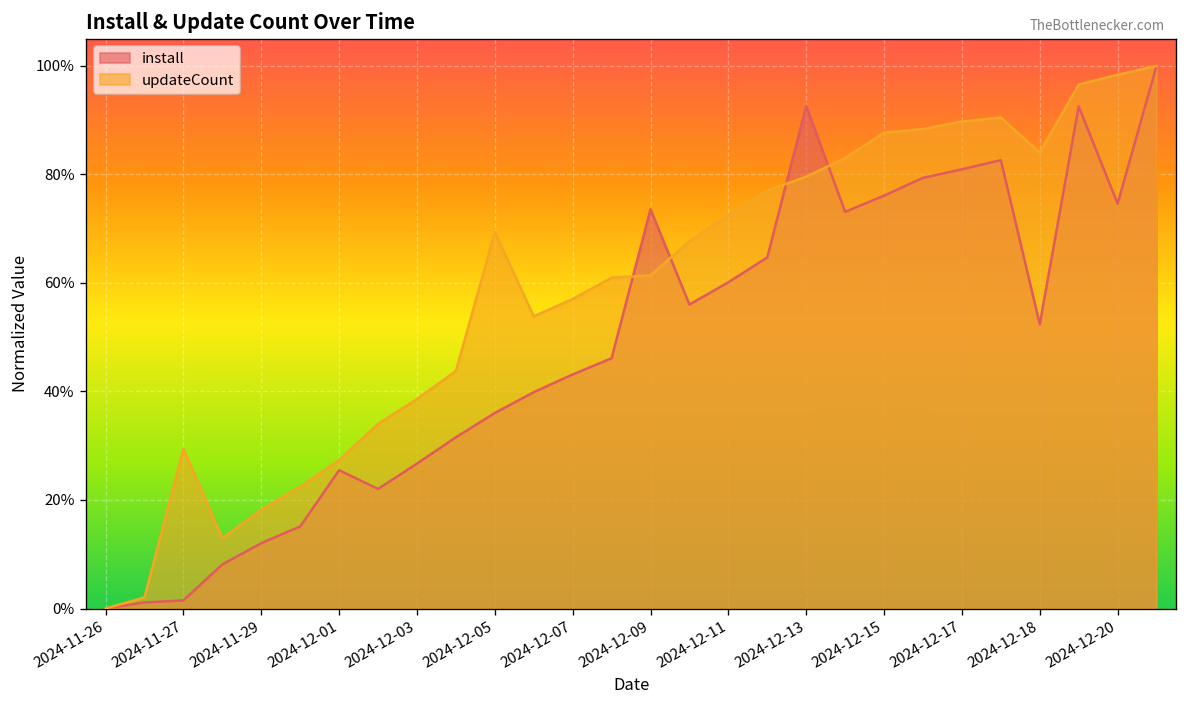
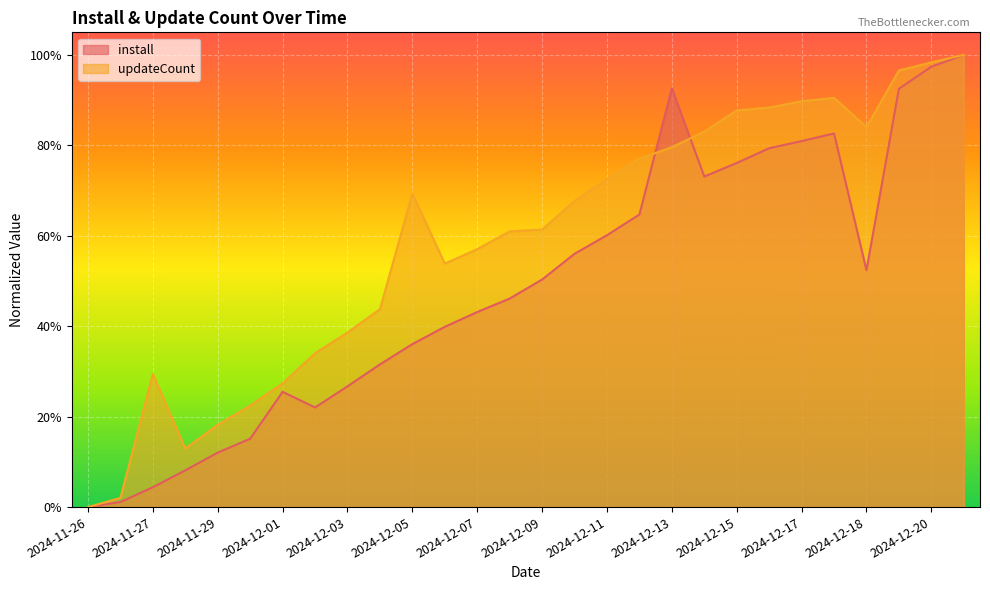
install, 2024-11-27: 1% -> 4%
install, 2024-12-09: 74% -> 50%
install, 2024-12-20: 75% -> 97%
